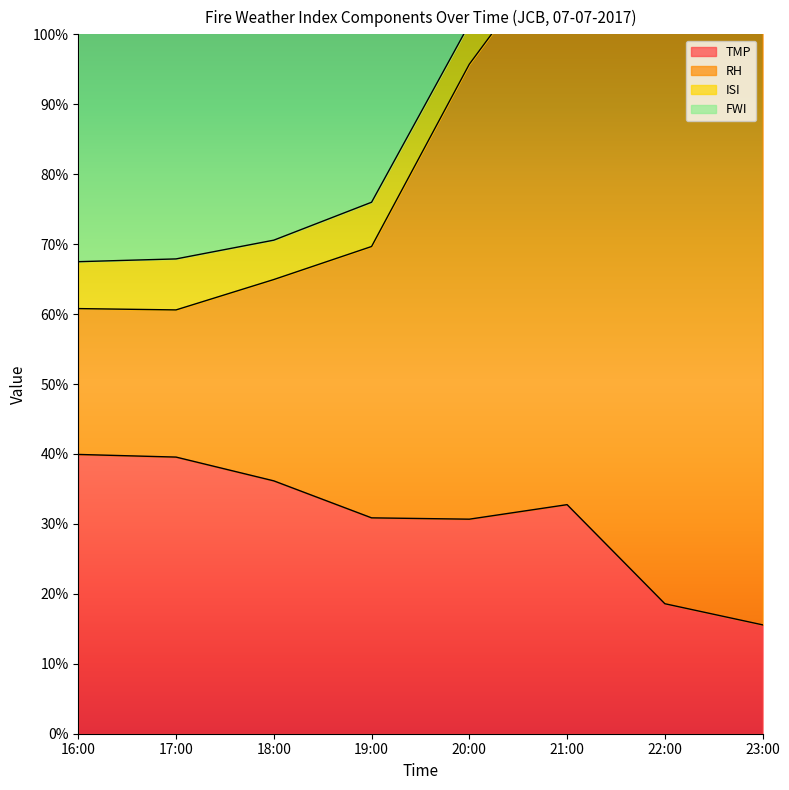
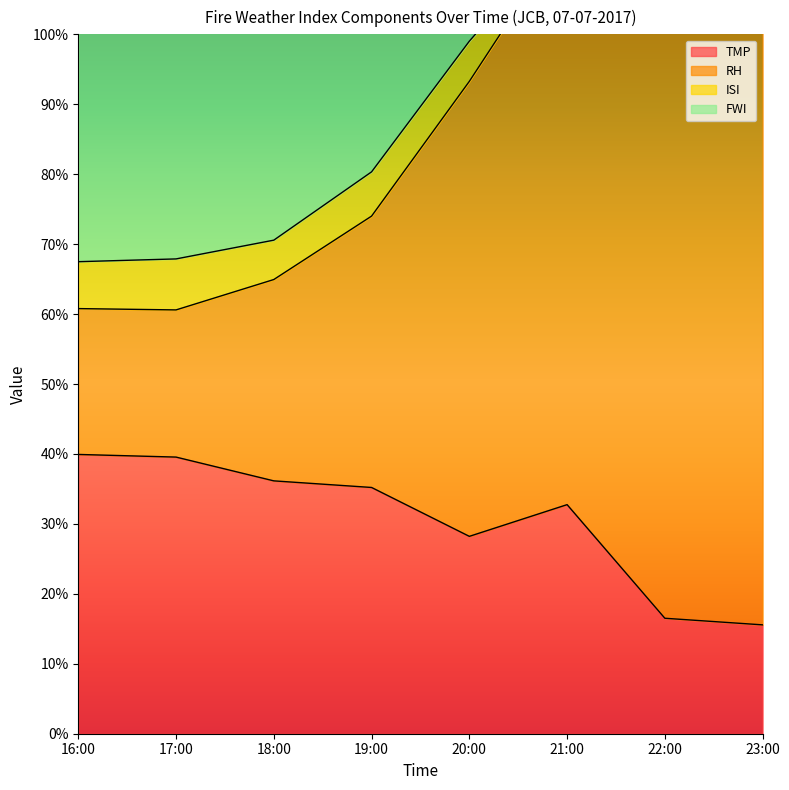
TMP, 19:00: 31% -> 35%
TMP, 20:00: 31% -> 28%
TMP, 22:00: 19% -> 17%
